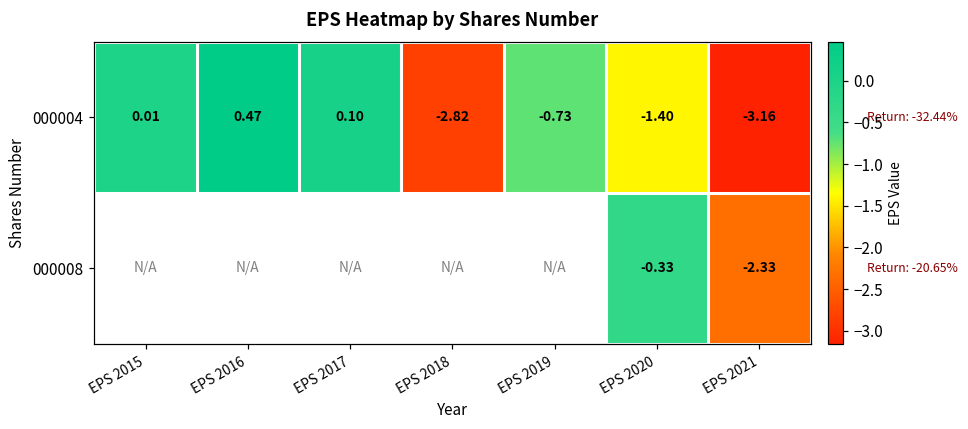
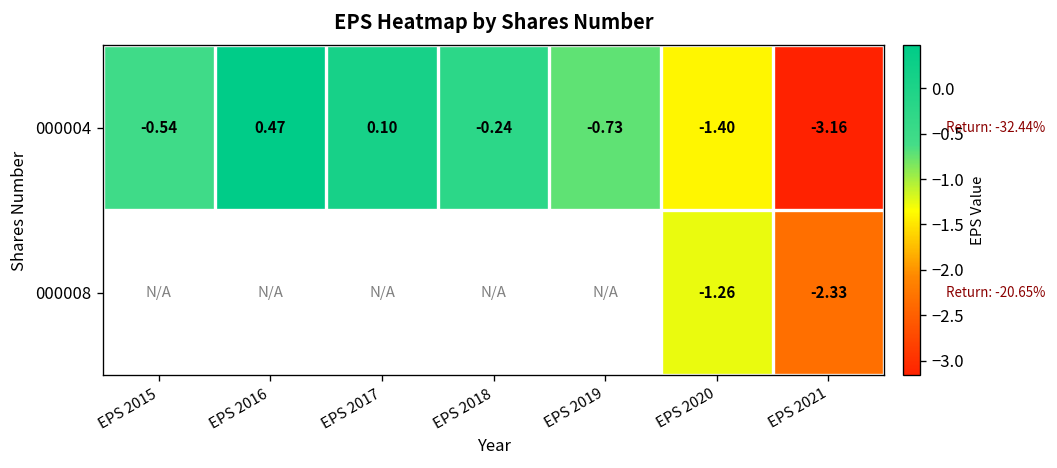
000004, EPS 2015: 0.01 -> -0.54
000004, EPS 2018: -2.82 -> -0.24
000008, EPS 2020: -0.33 -> -1.26
